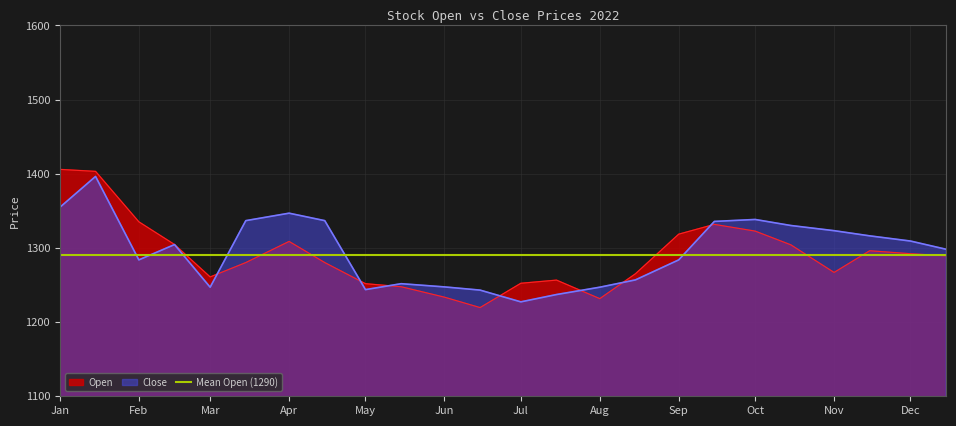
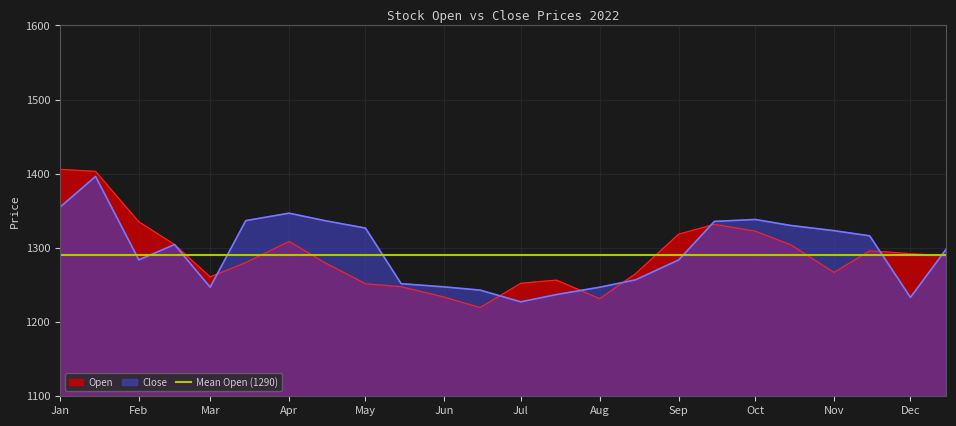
Close, May: 1240 -> 1330
Close, Dec: 1310 -> 1230
